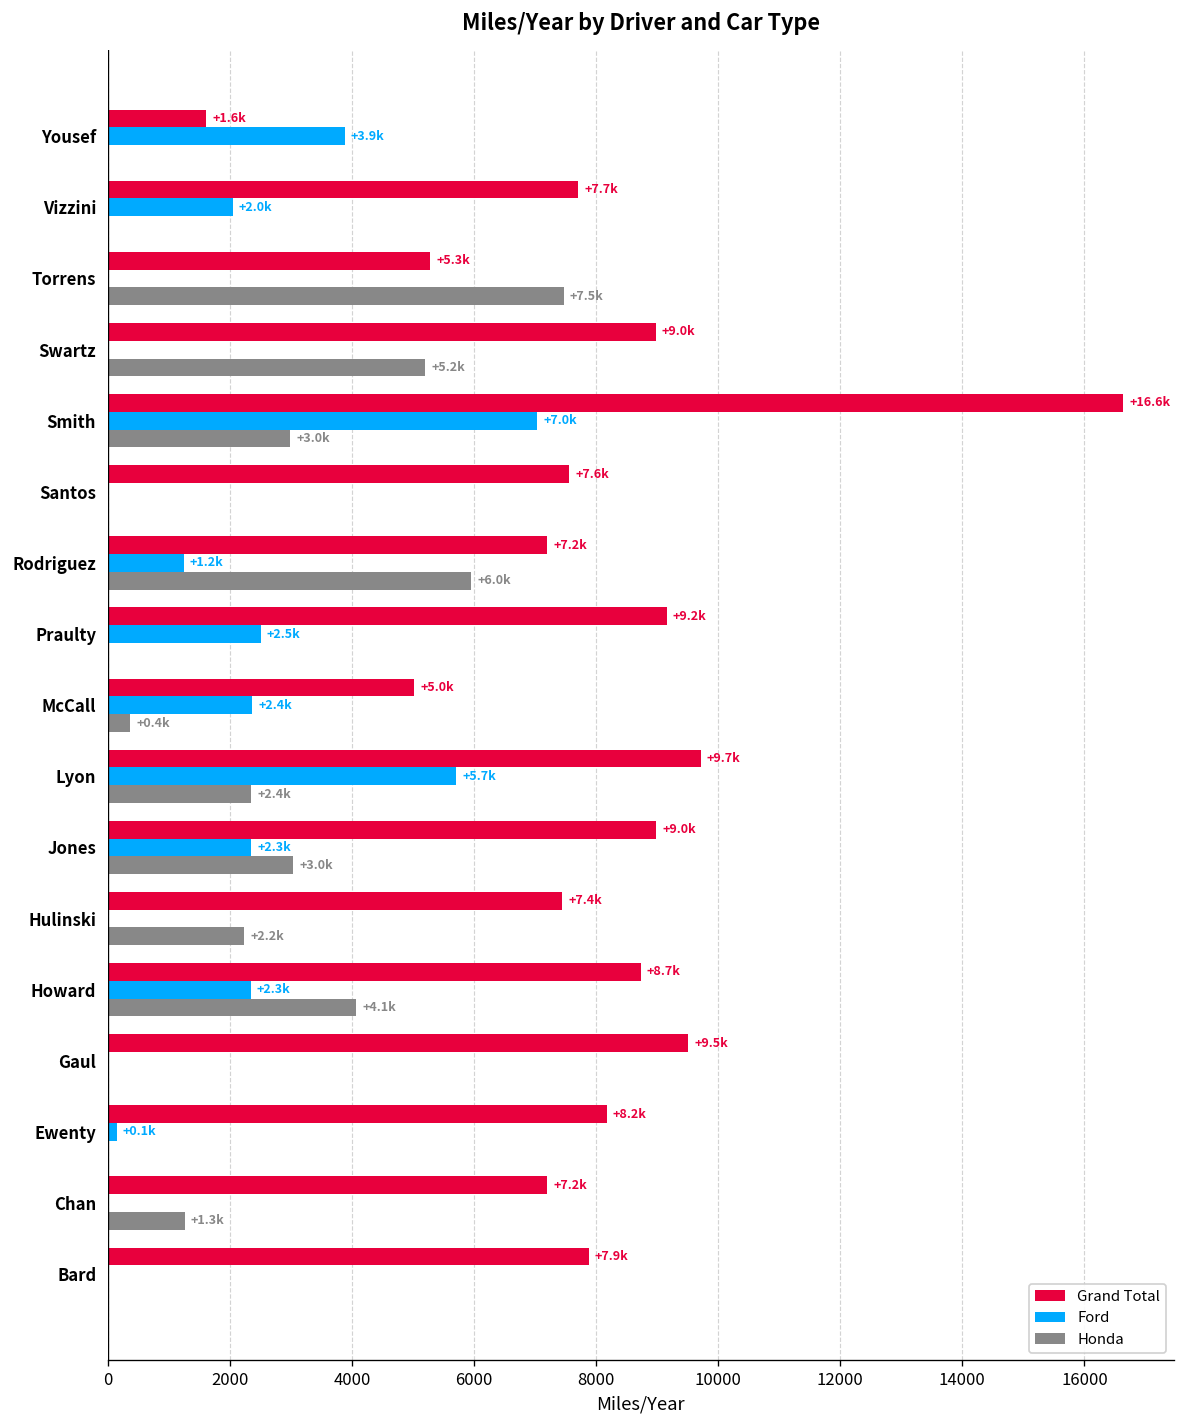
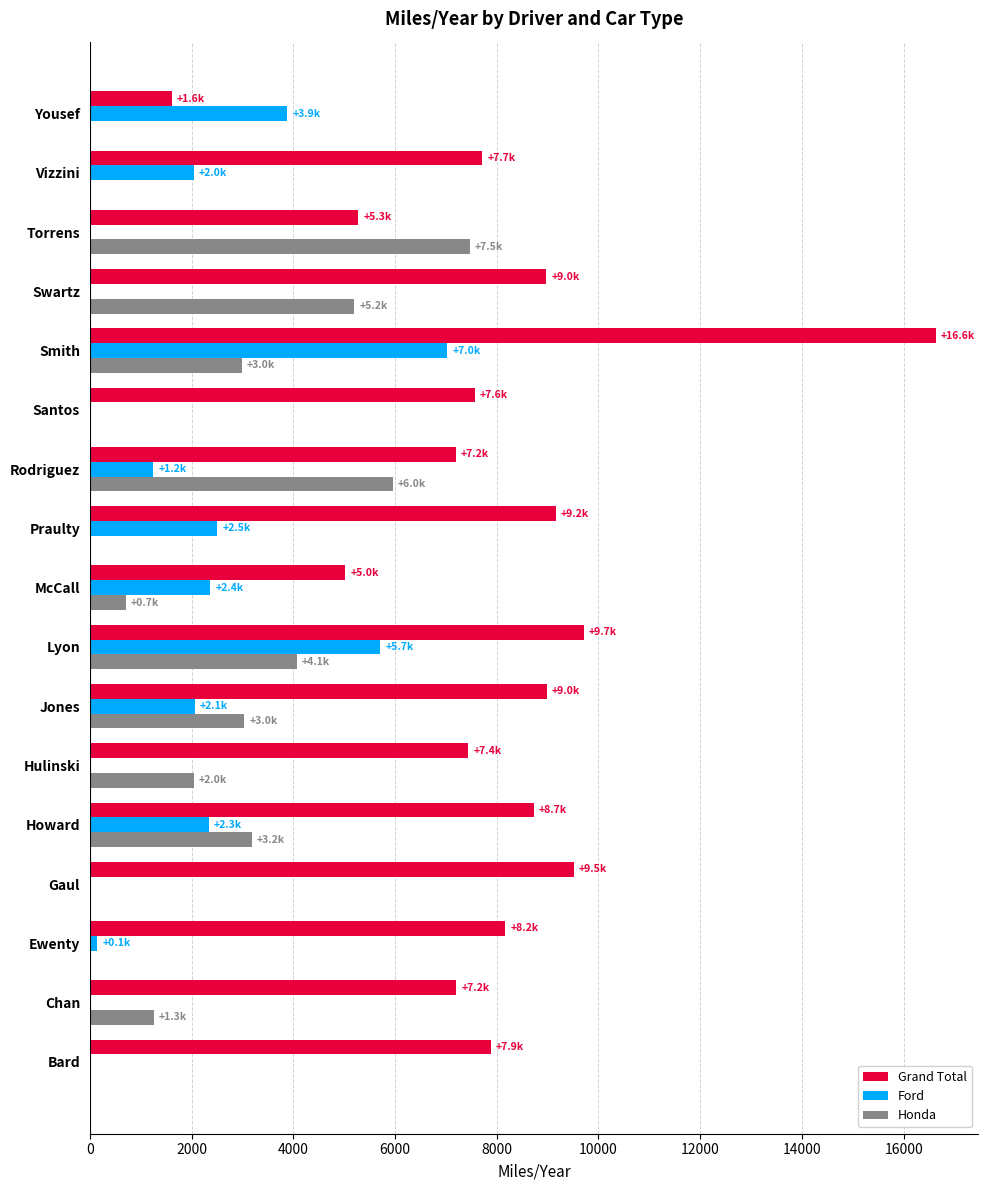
Honda, McCall: +0.4k -> +0.7k
Honda, Lyon: +2.4k -> +4.1k
Ford, Jones: +2.3k -> +2.1k
Honda, Hulinski: +2.2k -> +2.0k
Honda, Howard: +4.1k -> +3.2k
